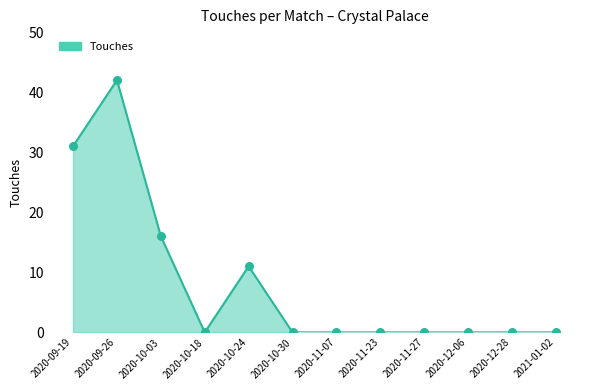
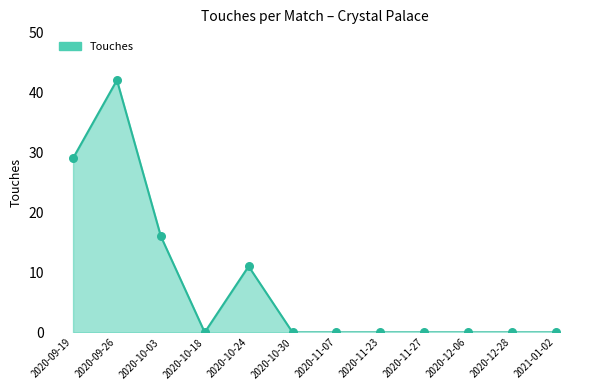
2020-09-19: 31 -> 29
